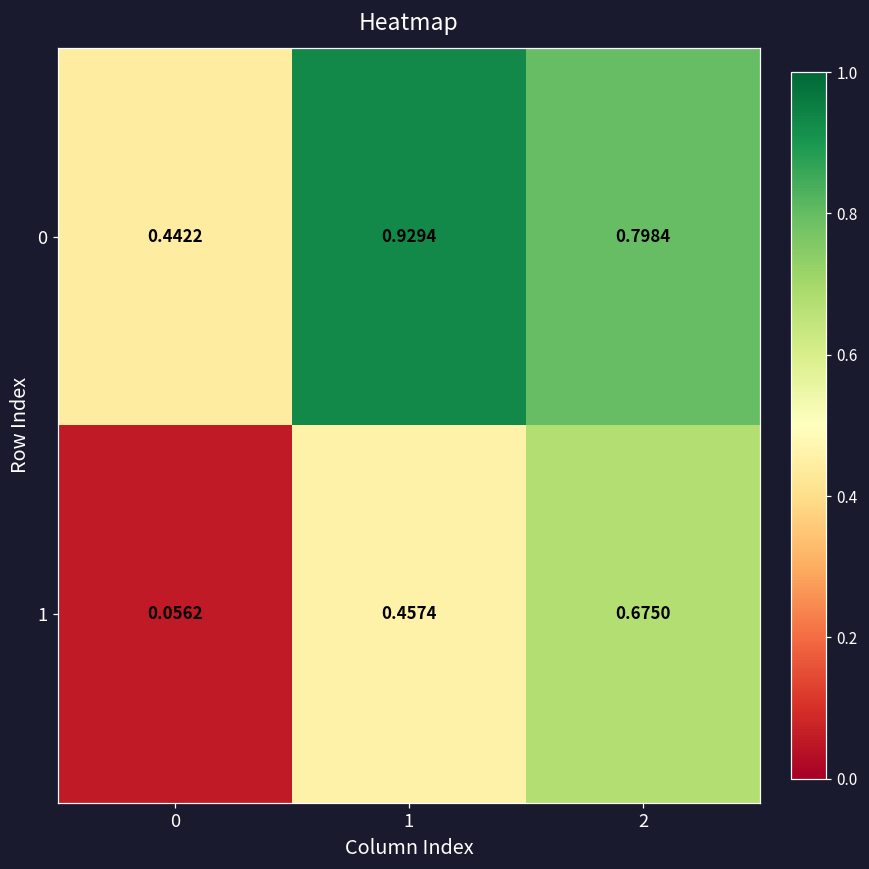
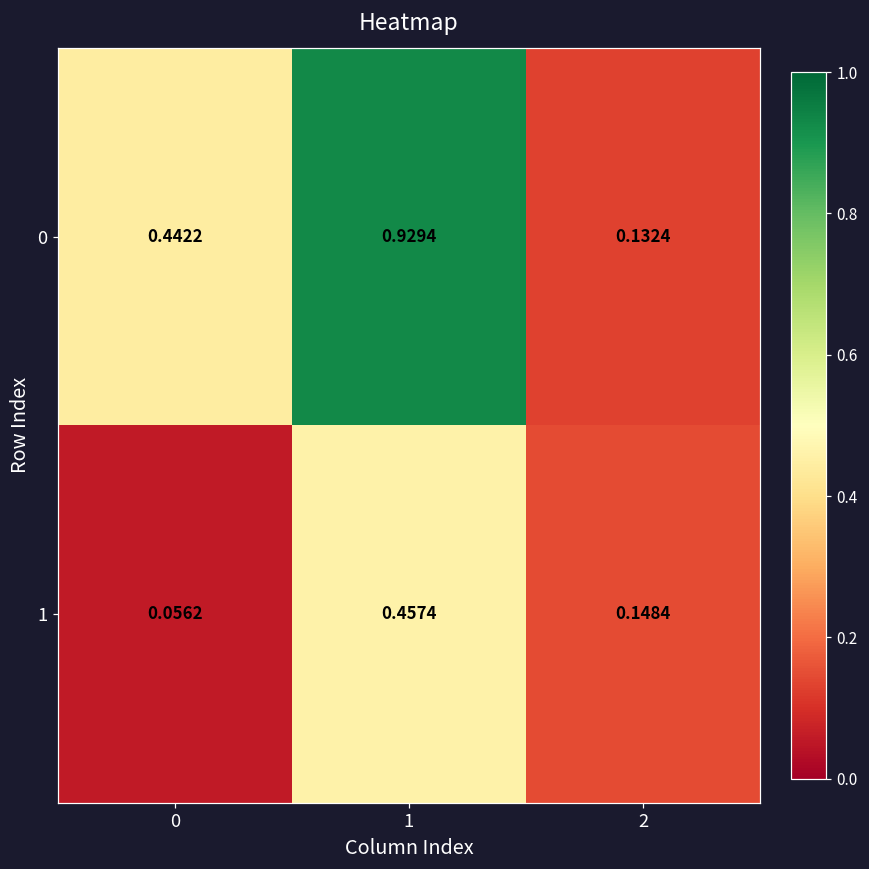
0, 2: 0.7984 -> 0.1324
1, 2: 0.6750 -> 0.1484
